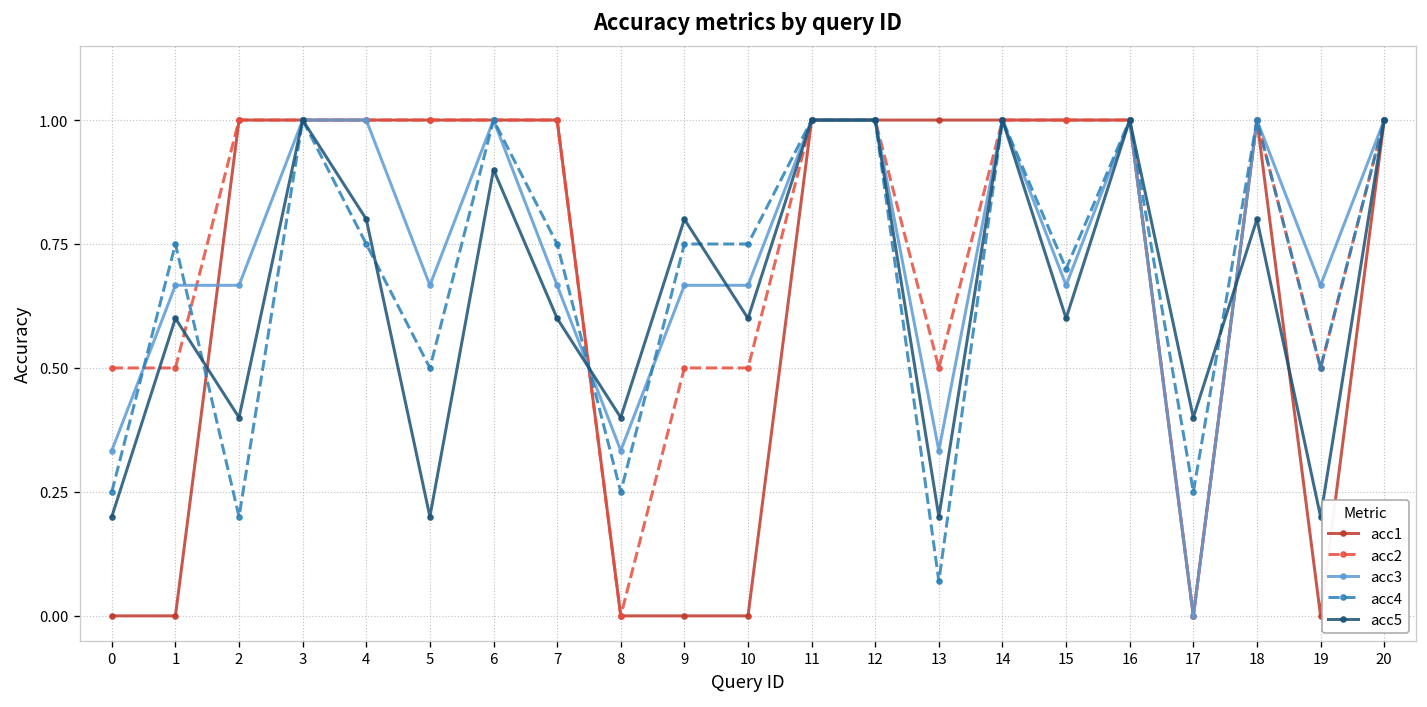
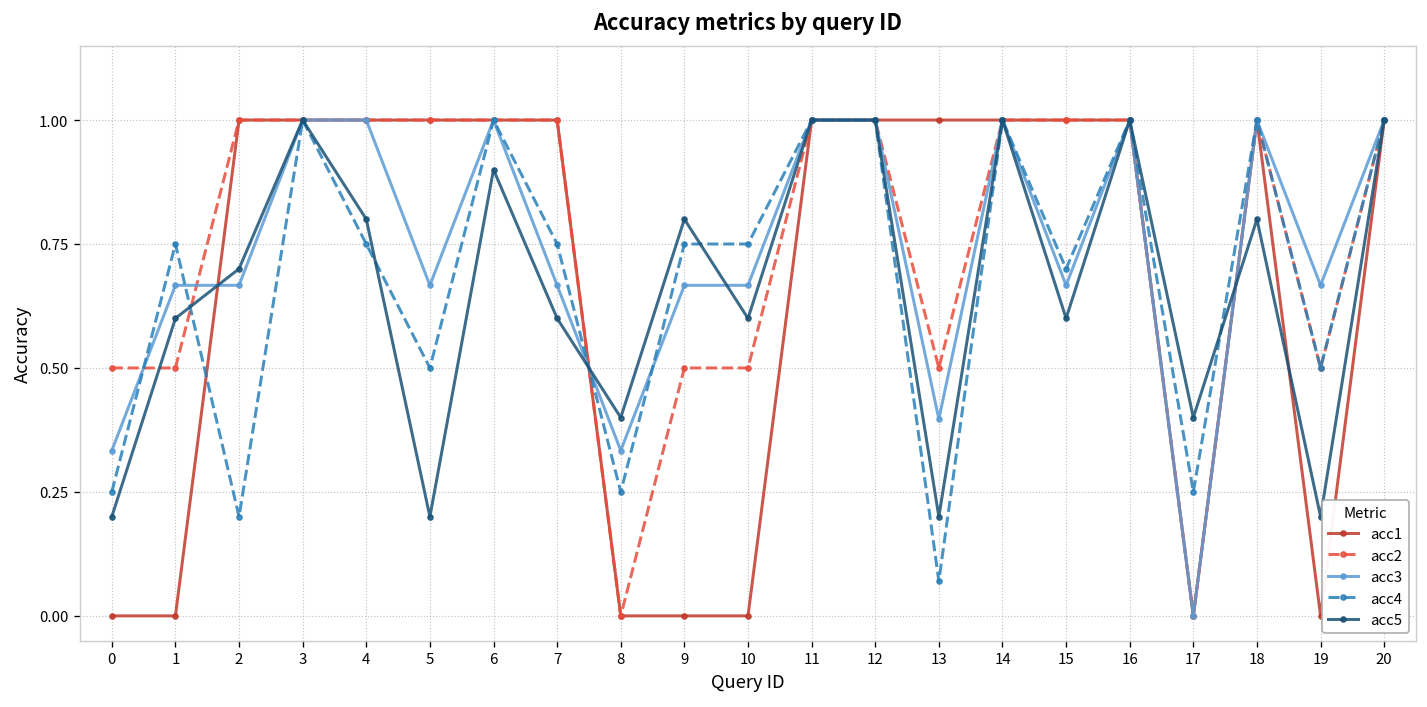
acc5, 2: 0.4 -> 0.7
acc3, 13: 0.33 -> 0.40
